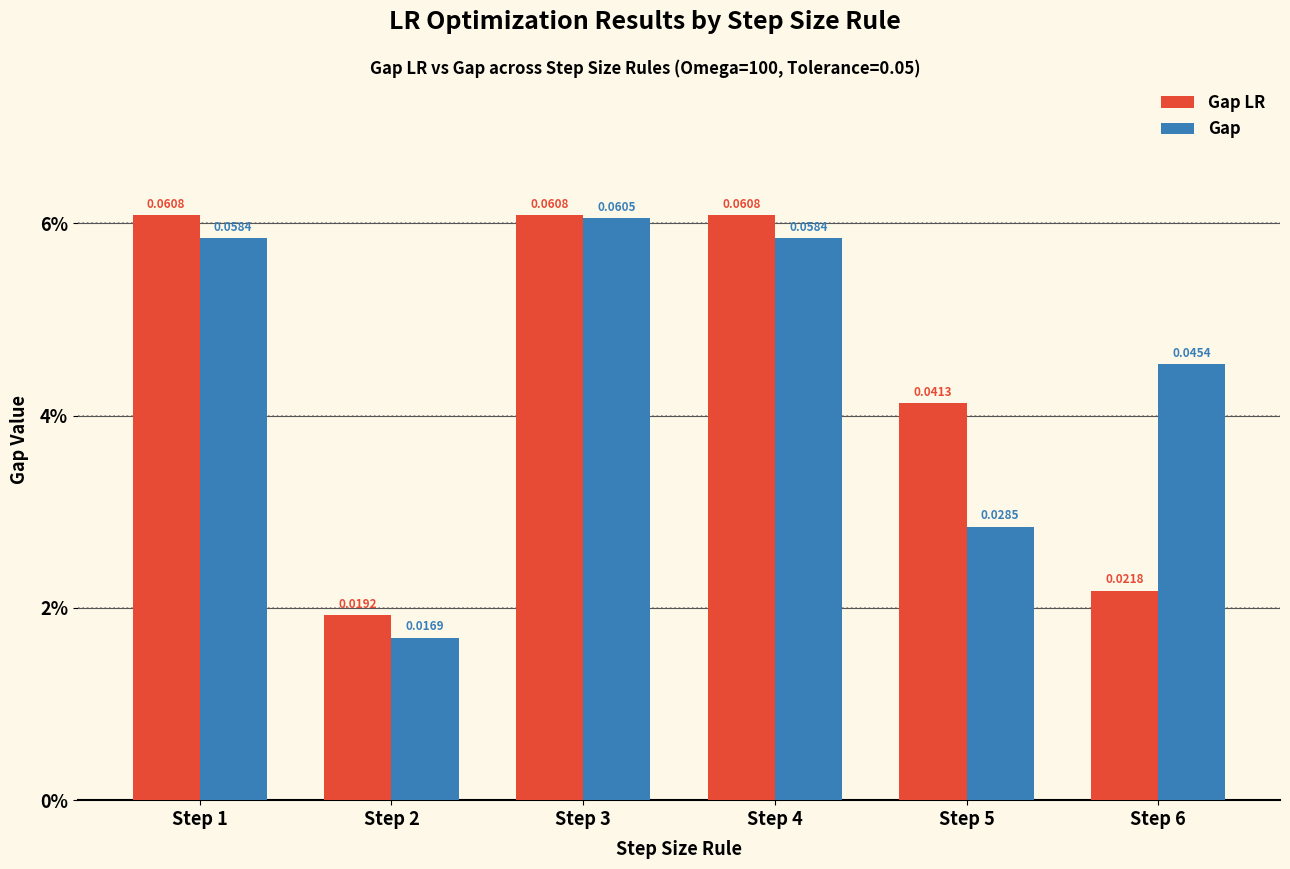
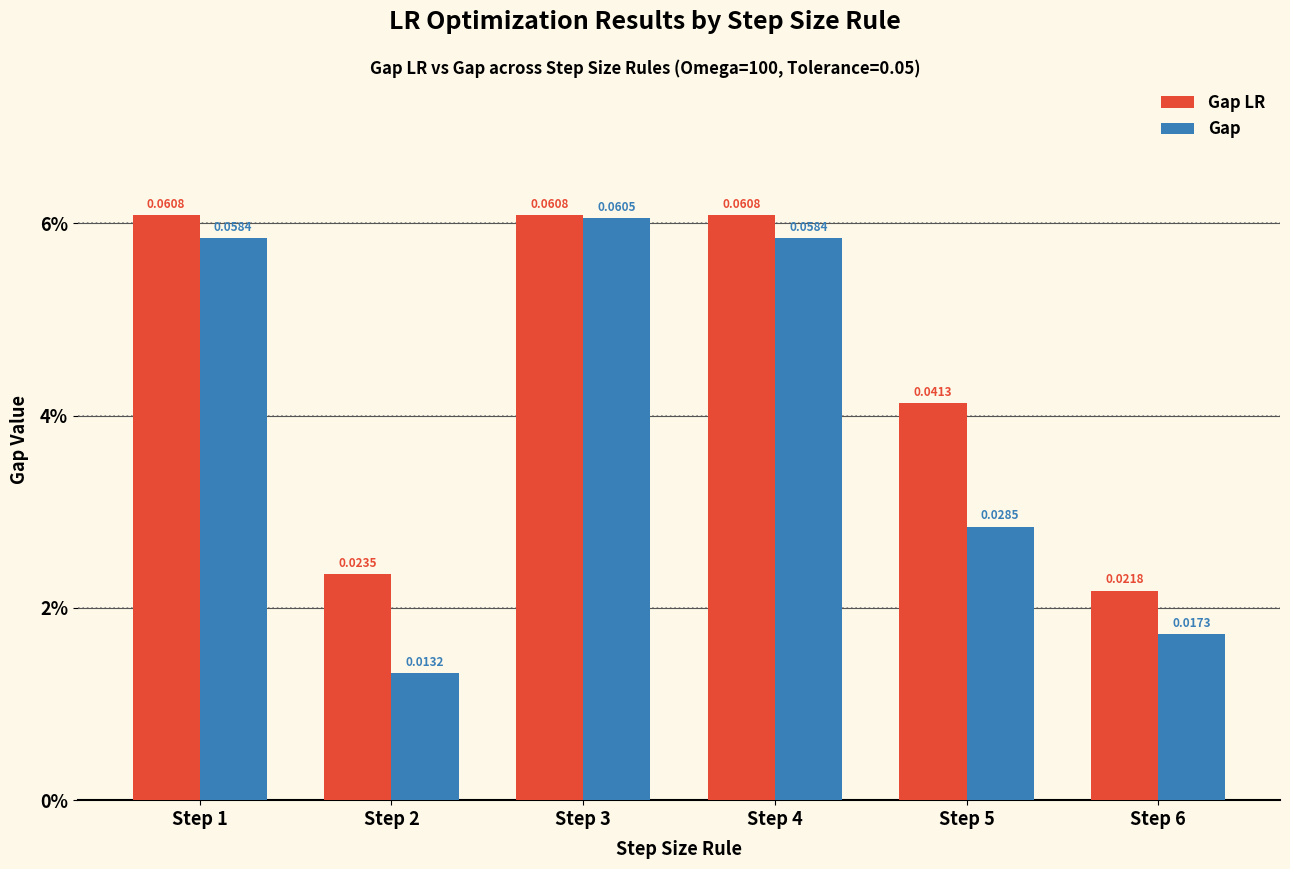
Gap LR, Step 2: 0.0192 -> 0.0235
Gap, Step 2: 0.0169 -> 0.0132
Gap, Step 6: 0.0454 -> 0.0173
